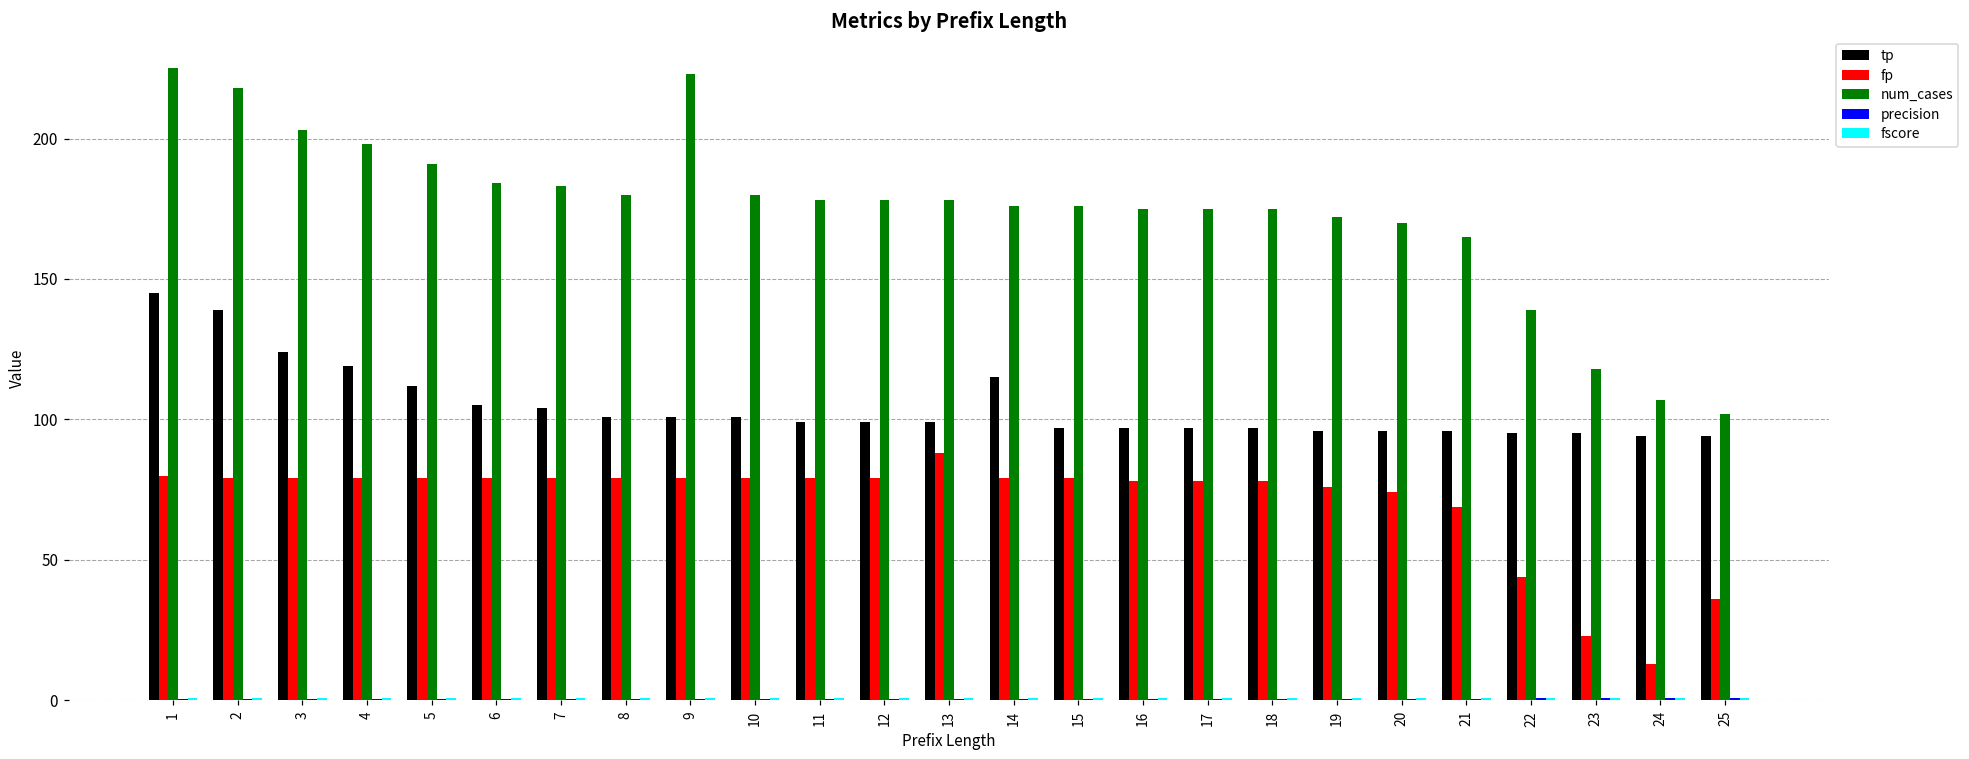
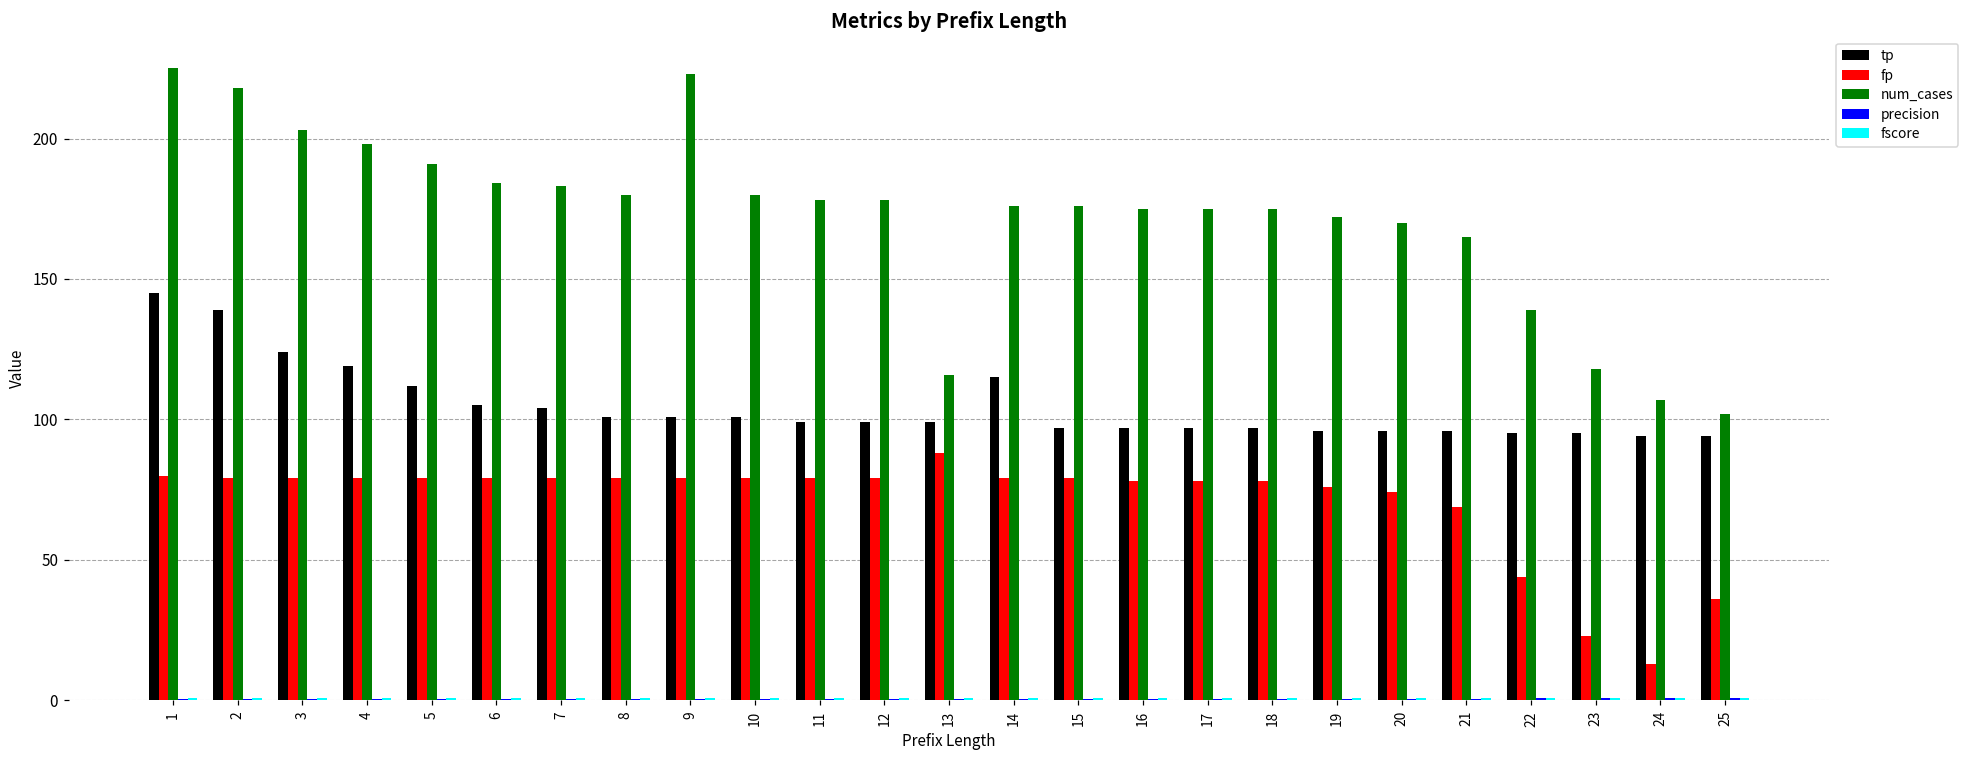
num_cases, 13: 178 -> 116
